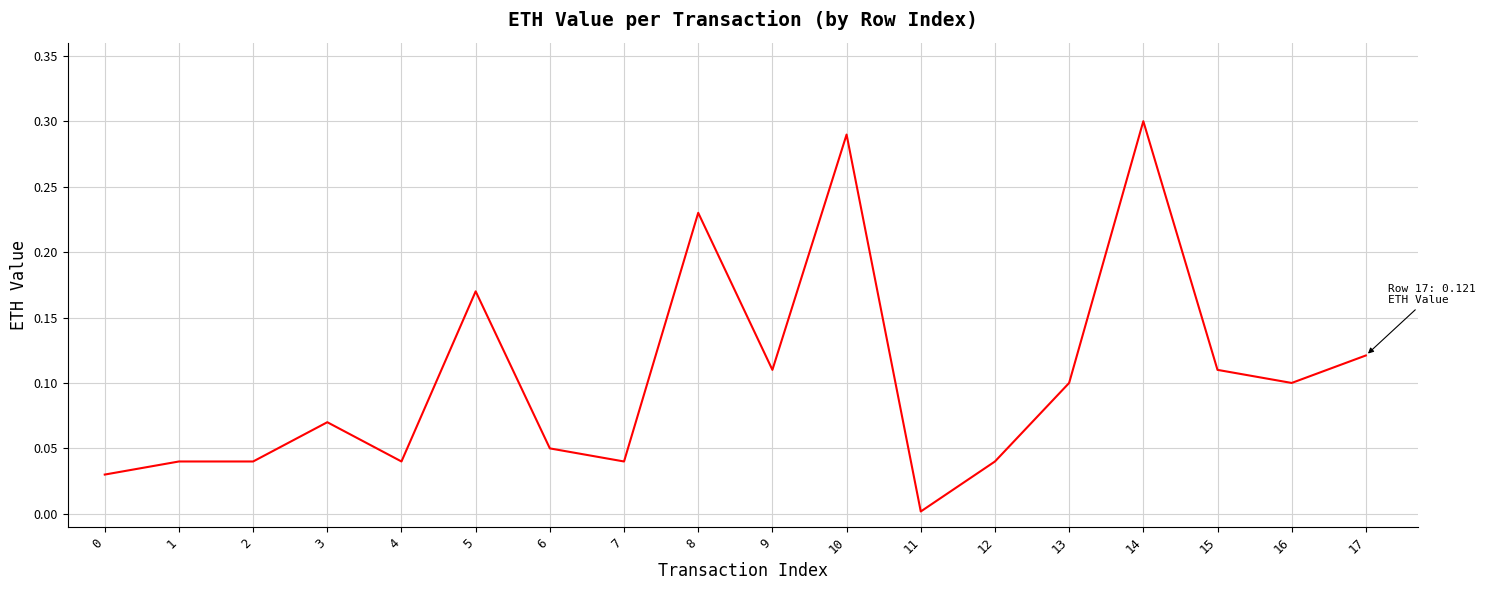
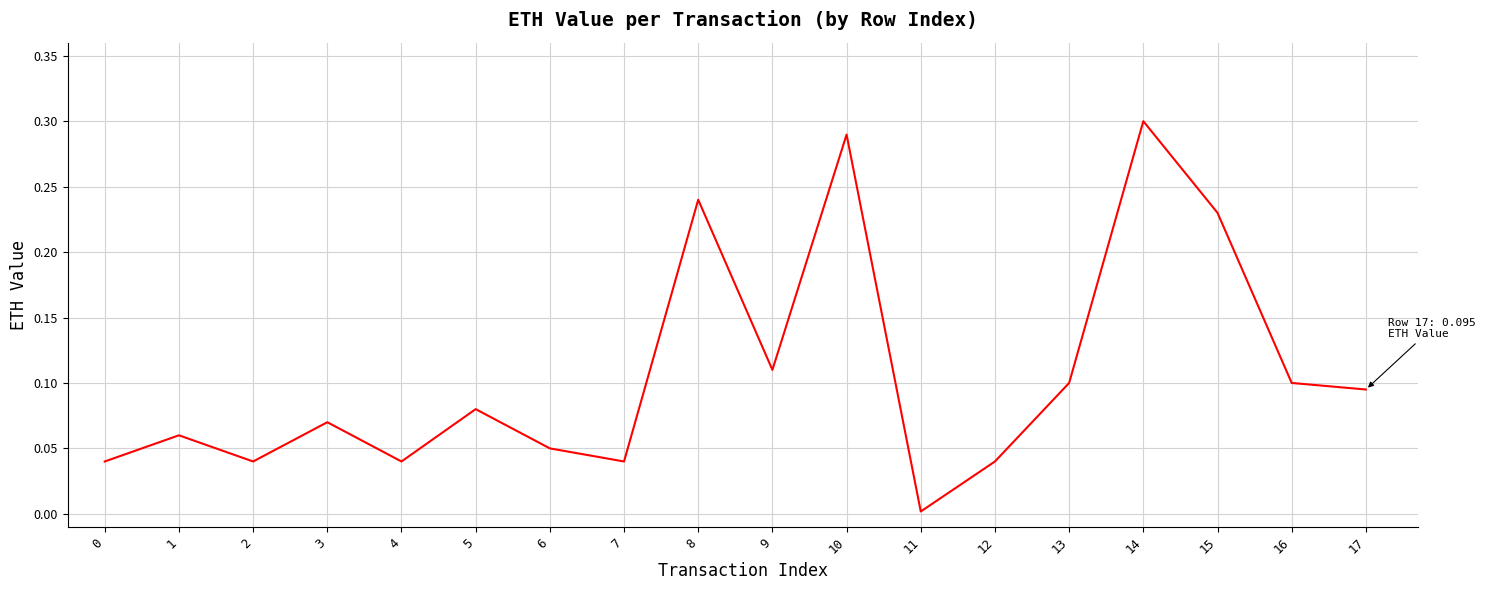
0: 0.03 -> 0.04
1: 0.04 -> 0.06
5: 0.17 -> 0.08
8: 0.23 -> 0.24
15: 0.11 -> 0.23
17: 0.121 -> 0.095
